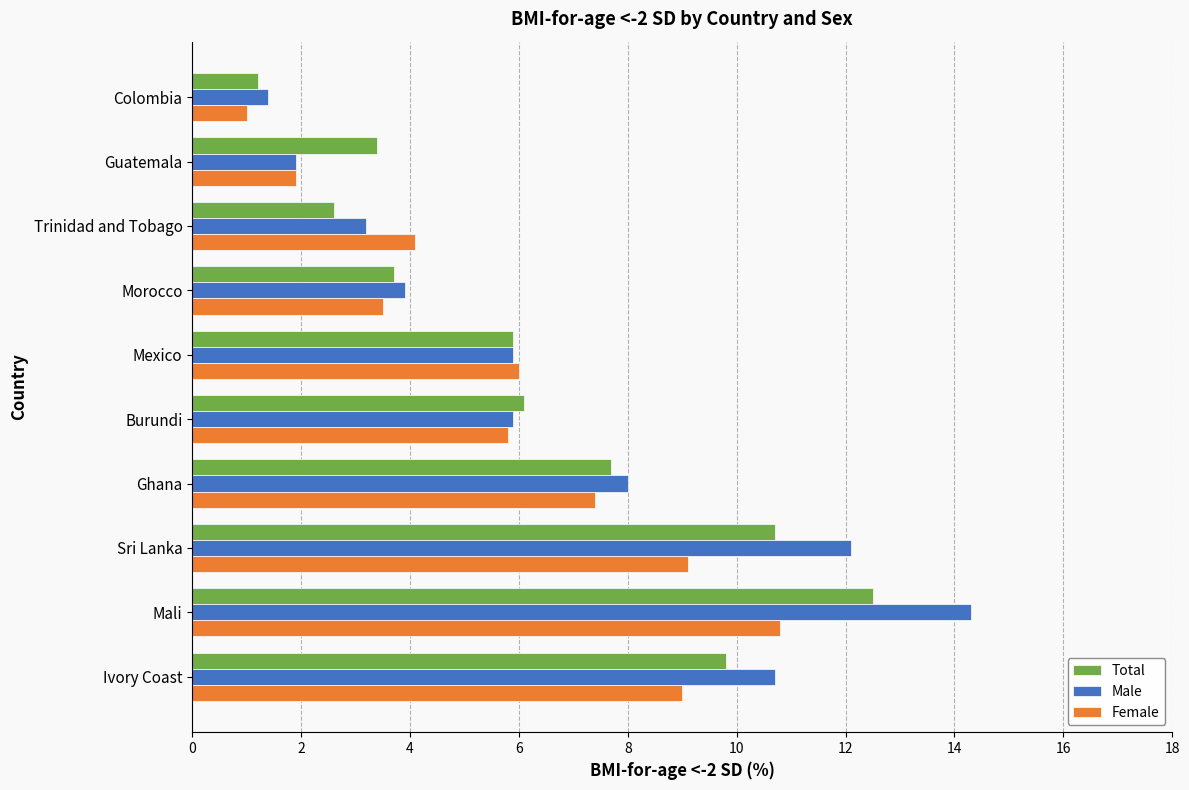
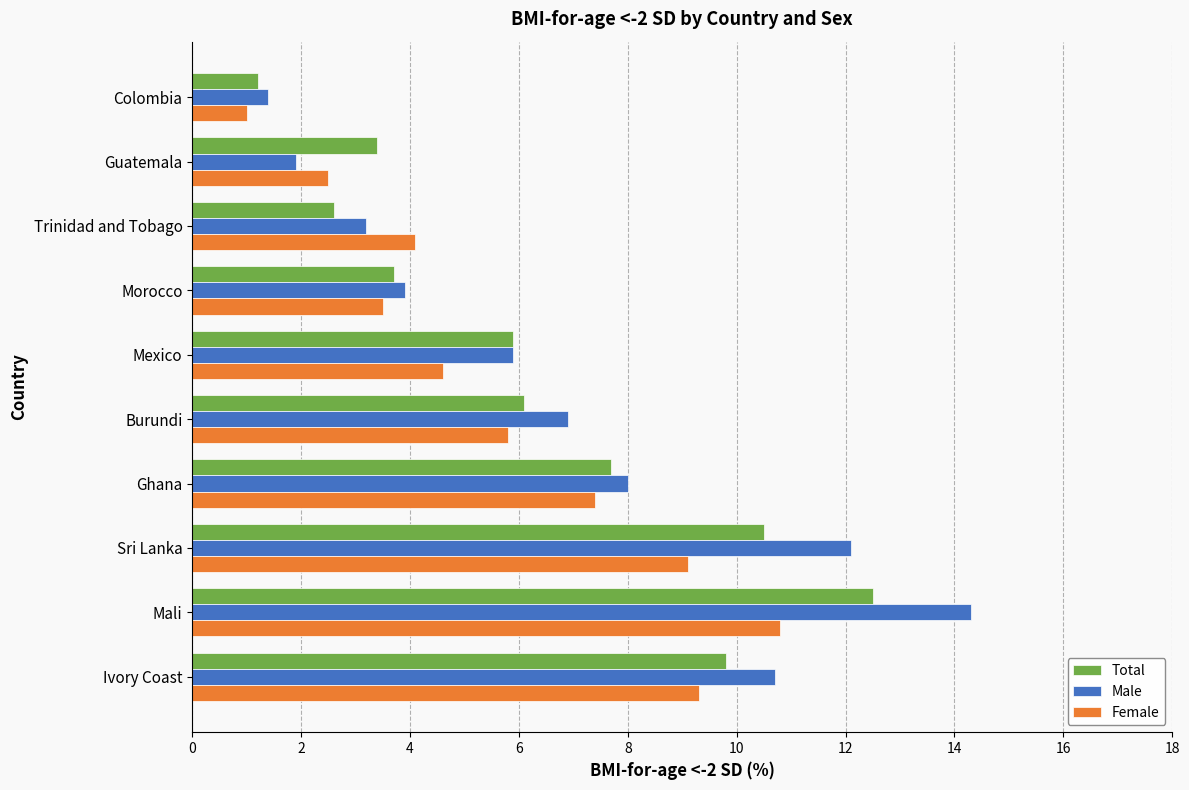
Female, Guatemala: 1.9 -> 2.5
Female, Mexico: 6.0 -> 4.6
Male, Burundi: 5.9 -> 6.9
Total, Sri Lanka: 10.7 -> 10.5
Female, Ivory Coast: 9.0 -> 9.3
